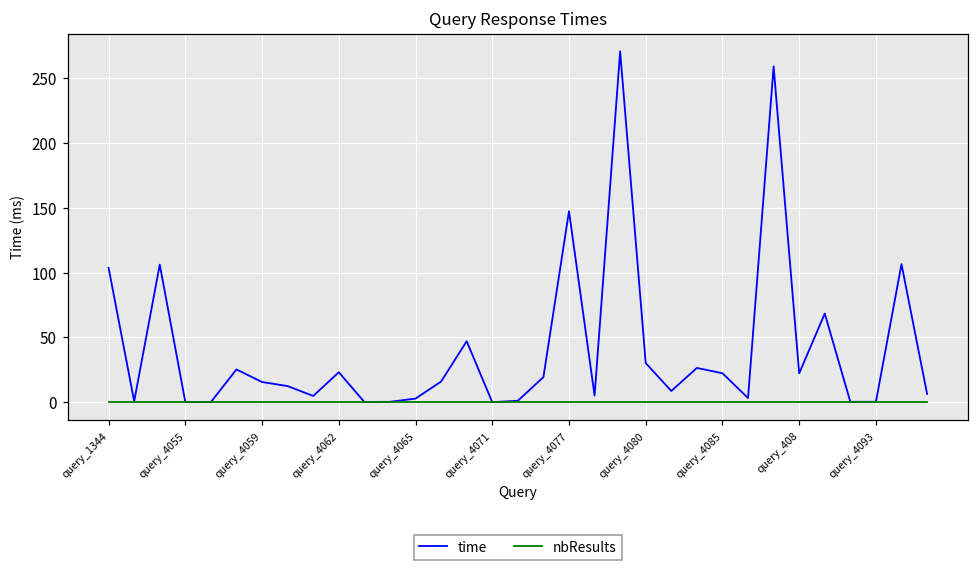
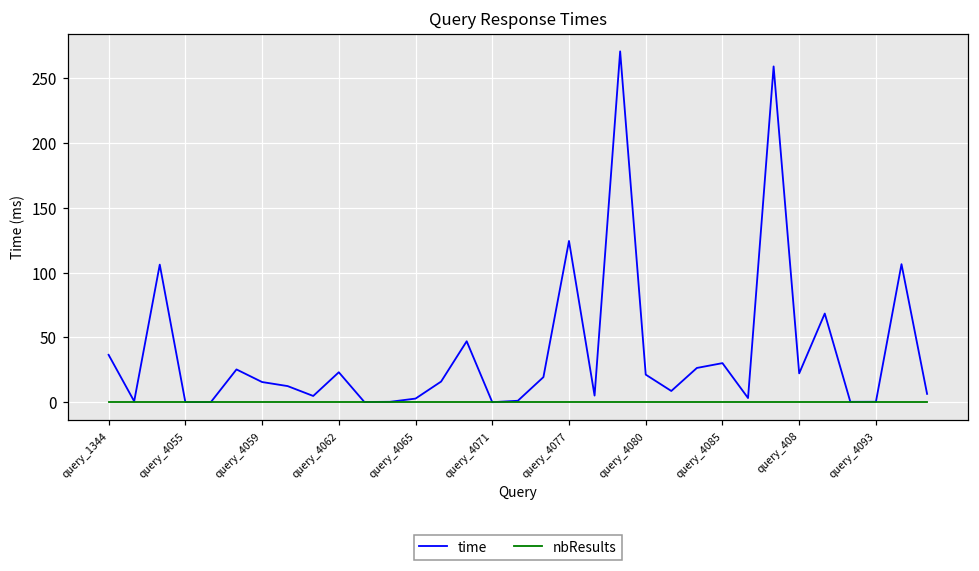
time, query_1344: 104 -> 37
time, query_4077: 147 -> 124
time, query_4080: 30 -> 21
time, query_4085: 22 -> 30
